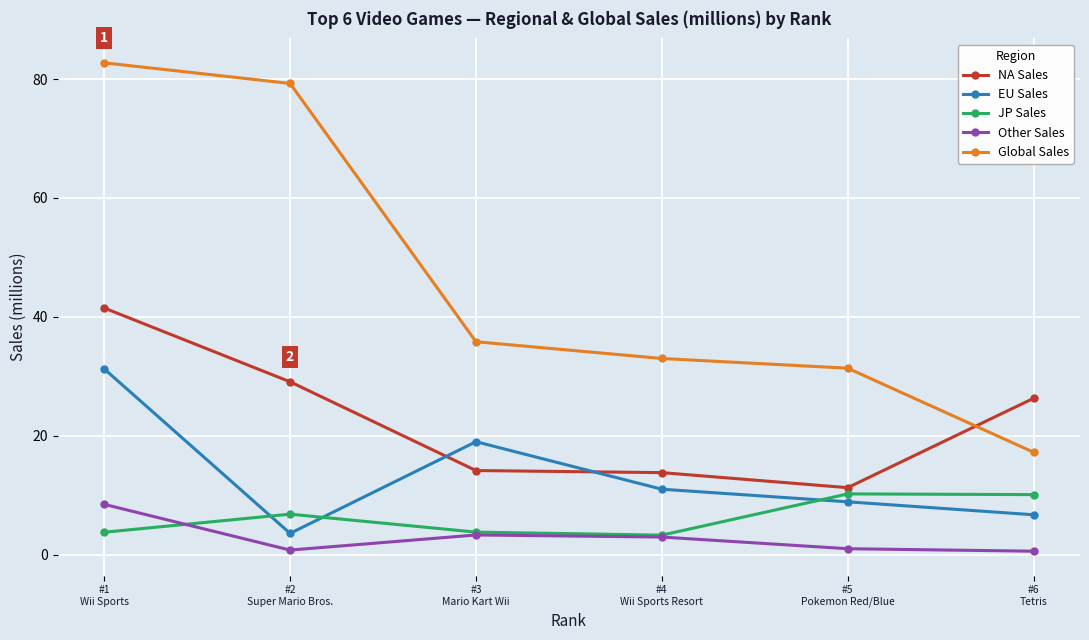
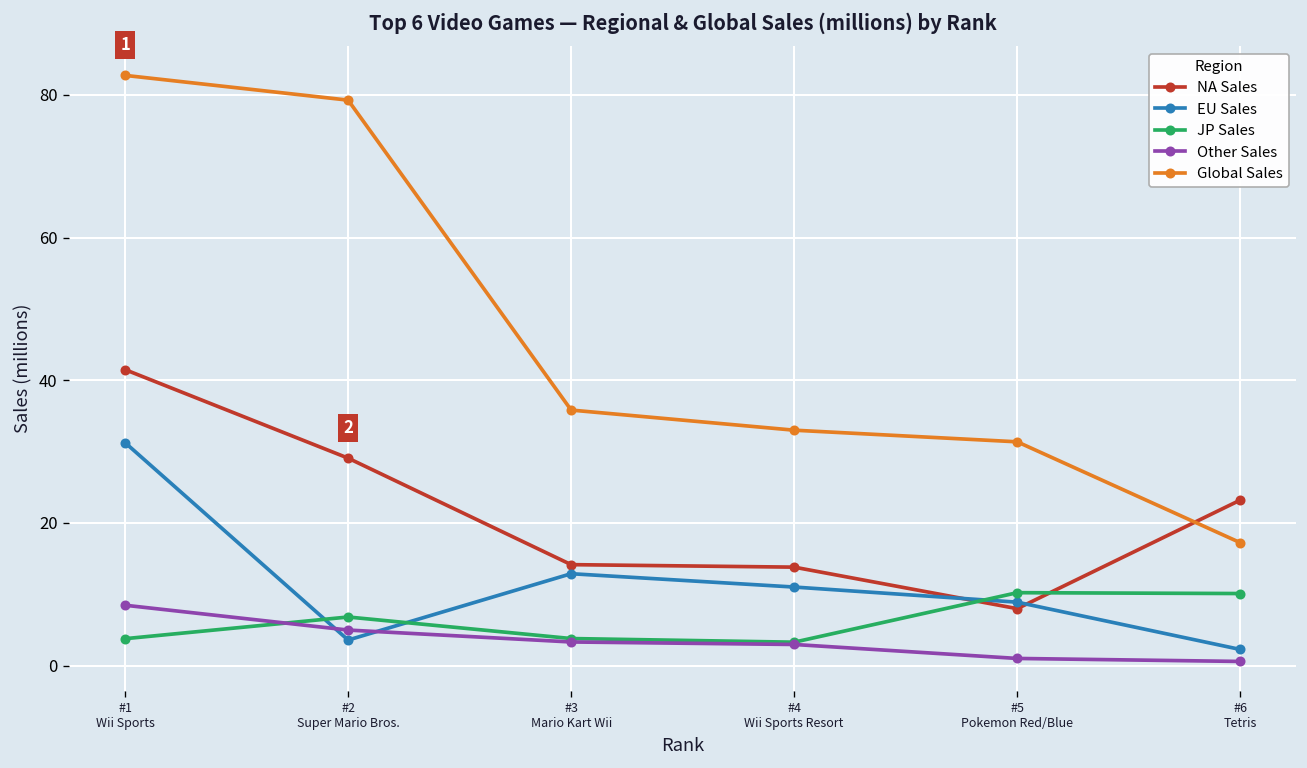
Other Sales, #2 Super Mario Bros.: 1 -> 5
EU Sales, #3 Mario Kart Wii: 19 -> 13
NA Sales, #5 Pokemon Red/Blue: 11 -> 8
NA Sales, #6 Tetris: 26 -> 23
EU Sales, #6 Tetris: 7 -> 2
